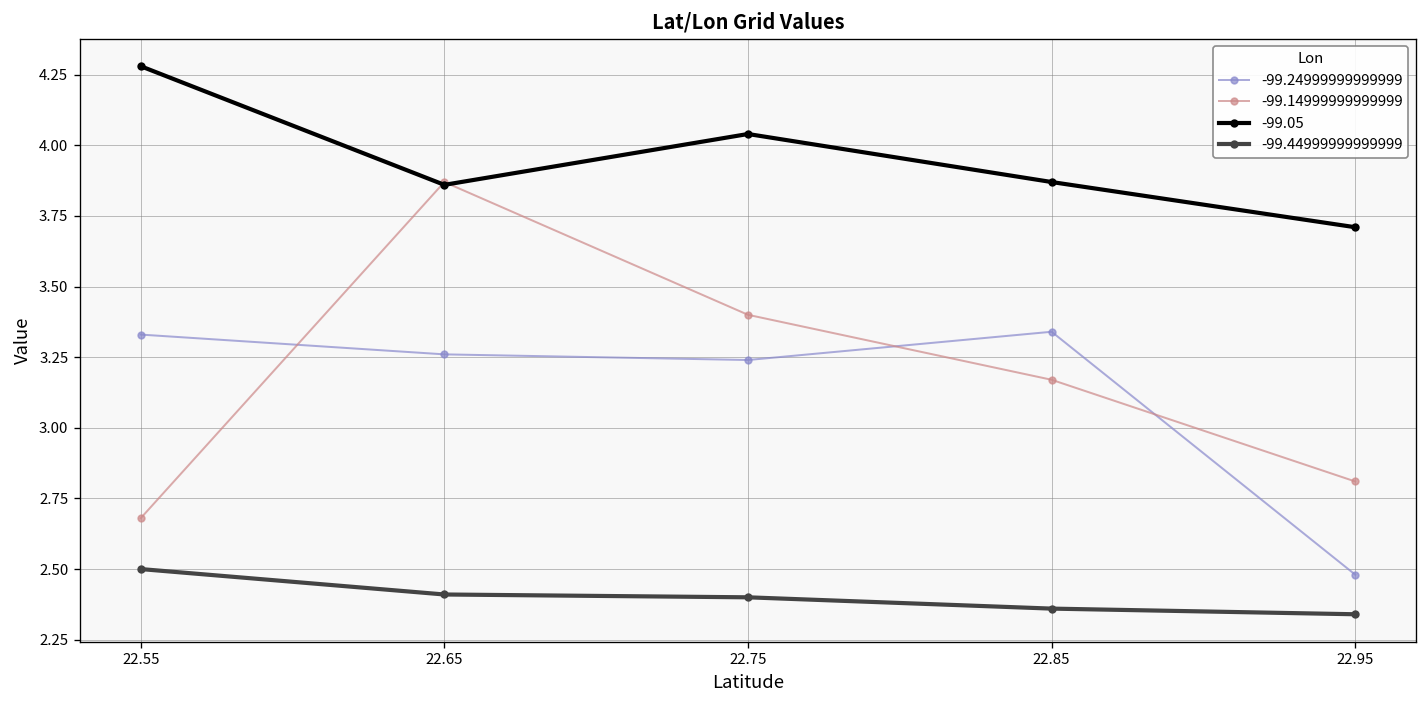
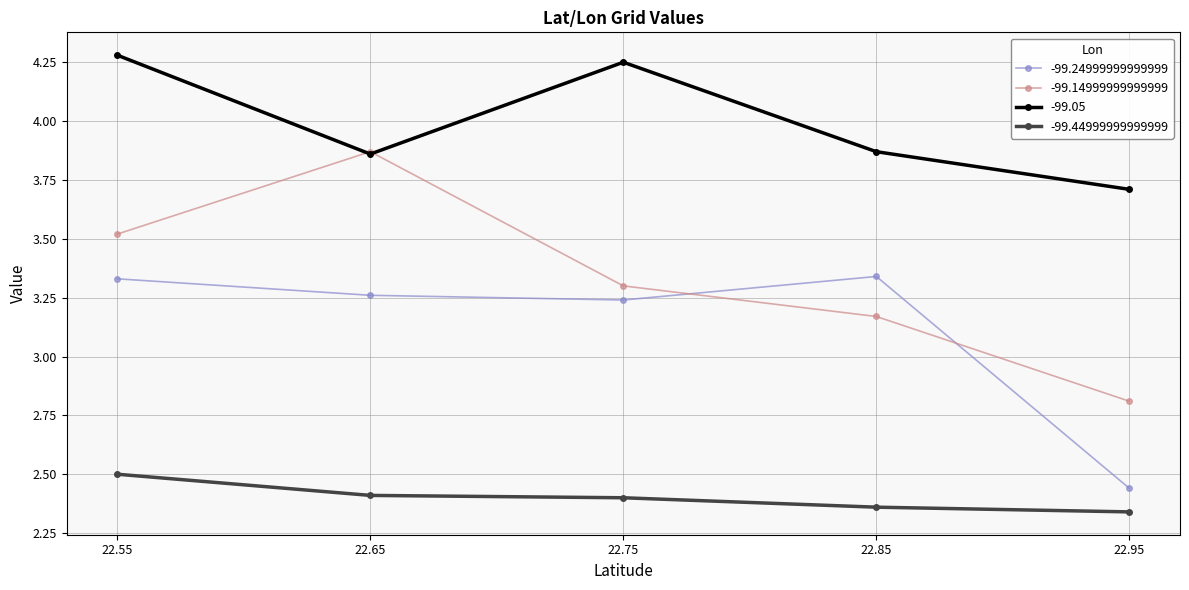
-99.14999999999999, 22.55: 2.68 -> 3.52
-99.14999999999999, 22.75: 3.4 -> 3.3
-99.05, 22.75: 4.04 -> 4.25
-99.24999999999999, 22.95: 2.48 -> 2.44
